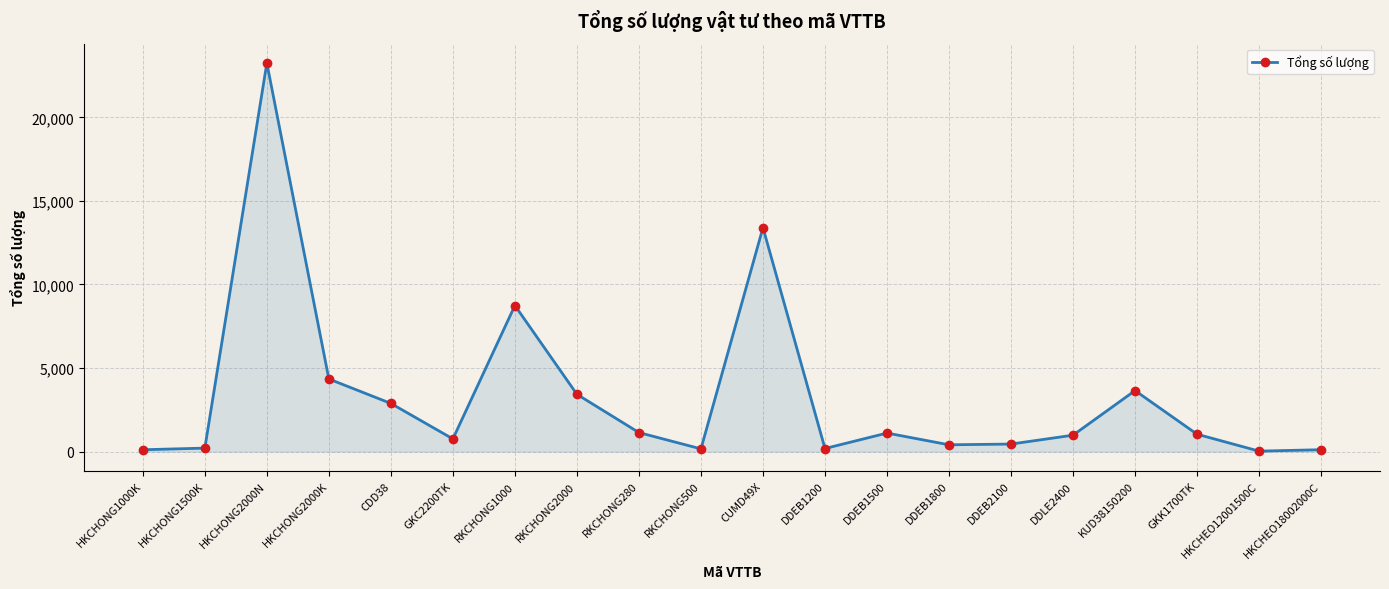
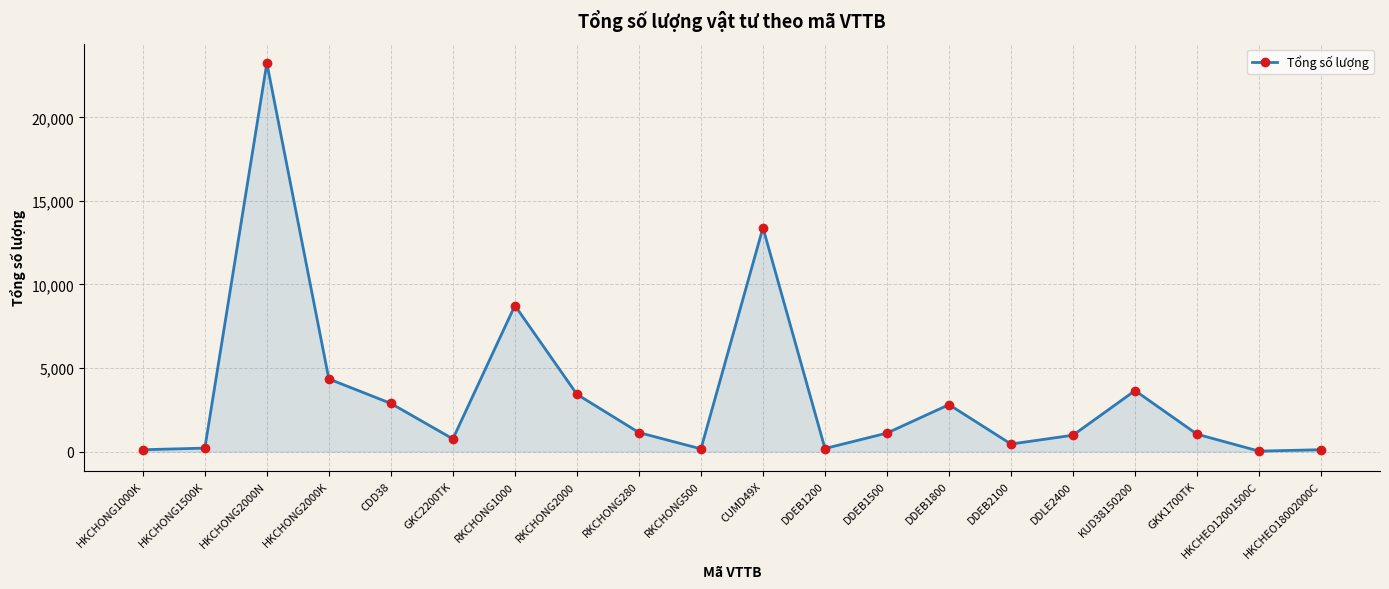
DDEB1800: 400 -> 2,800
